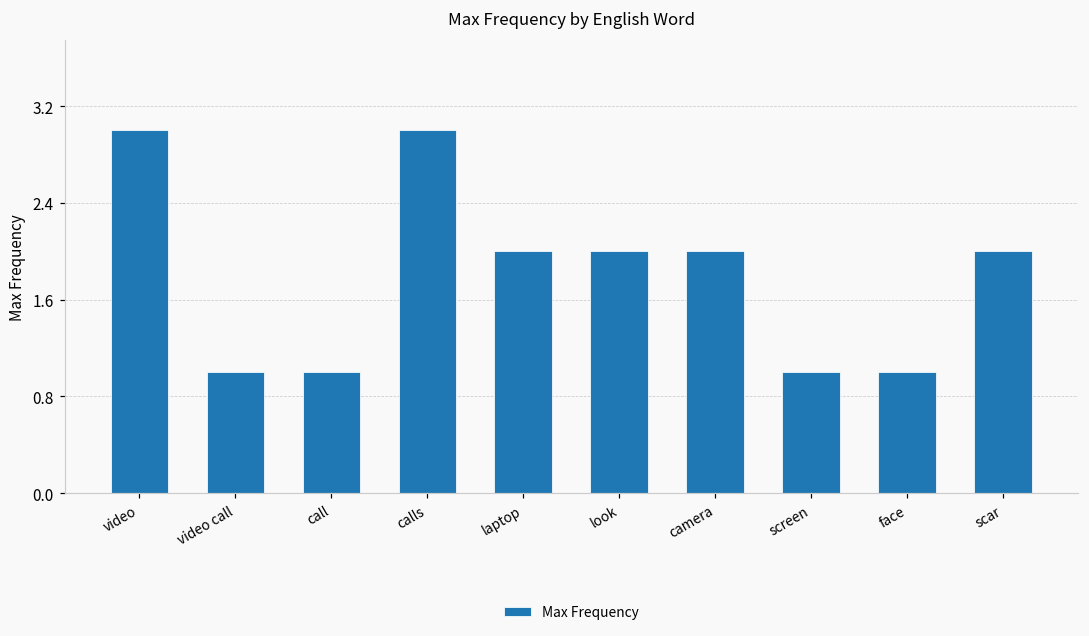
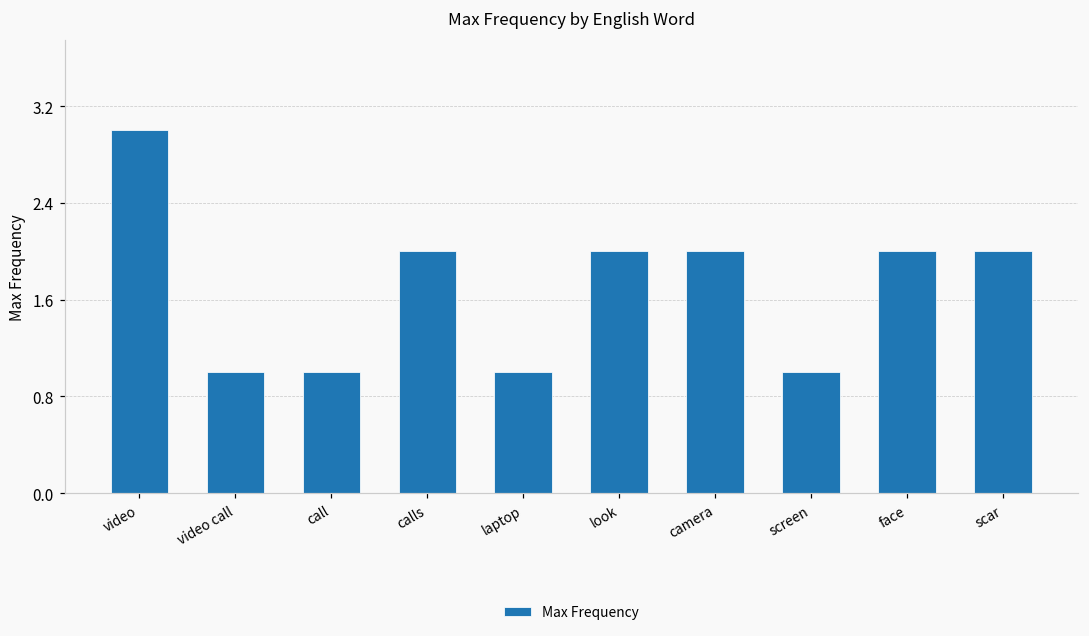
calls: 3 -> 2
laptop: 2 -> 1
face: 1 -> 2
